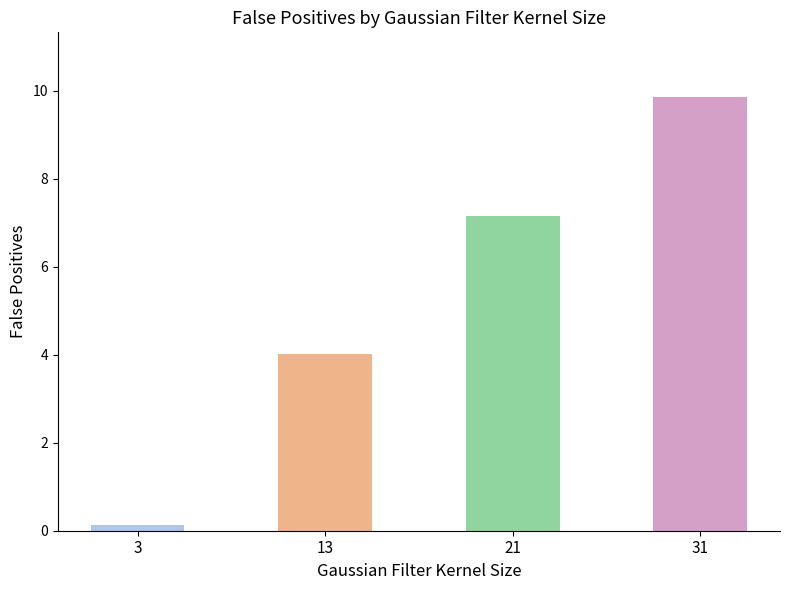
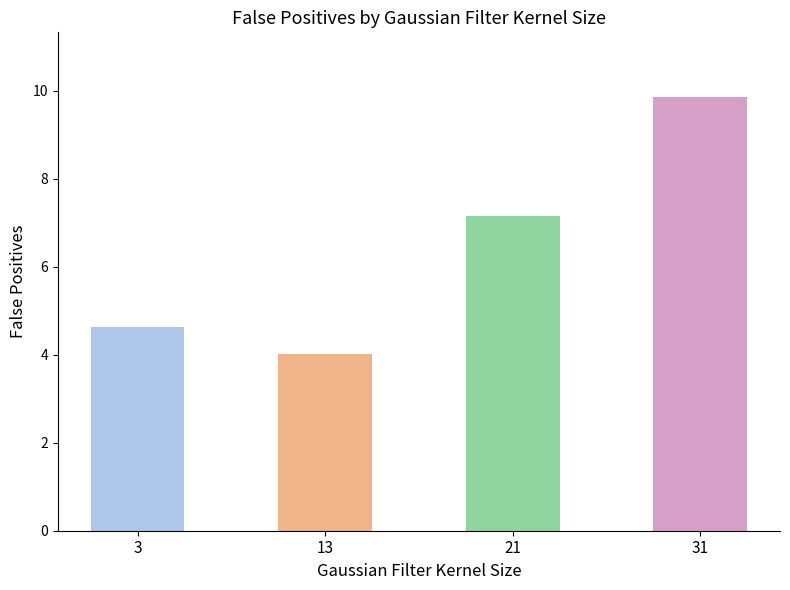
3: 0.1 -> 4.6
